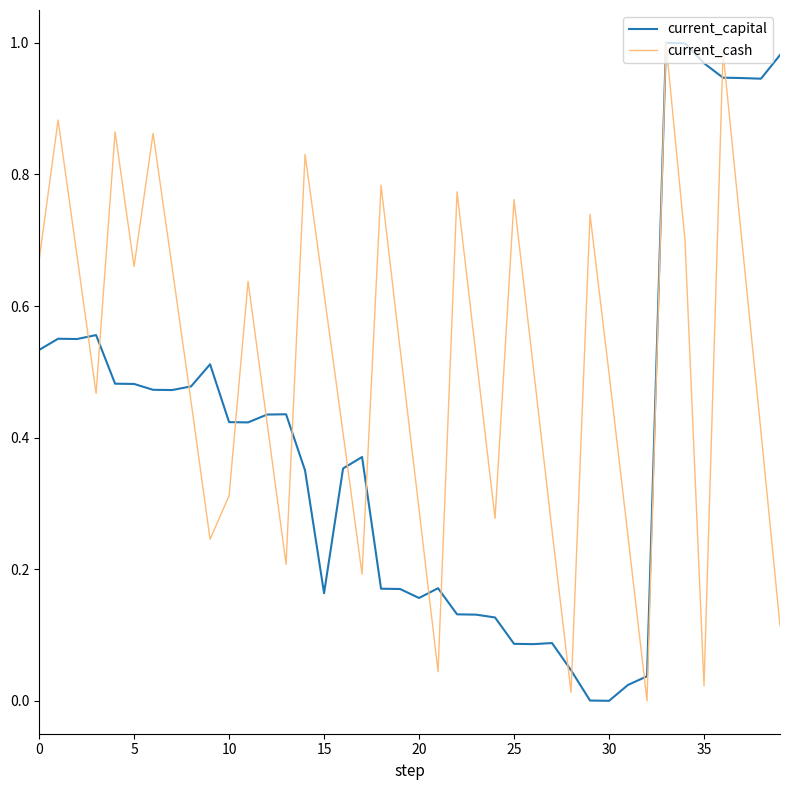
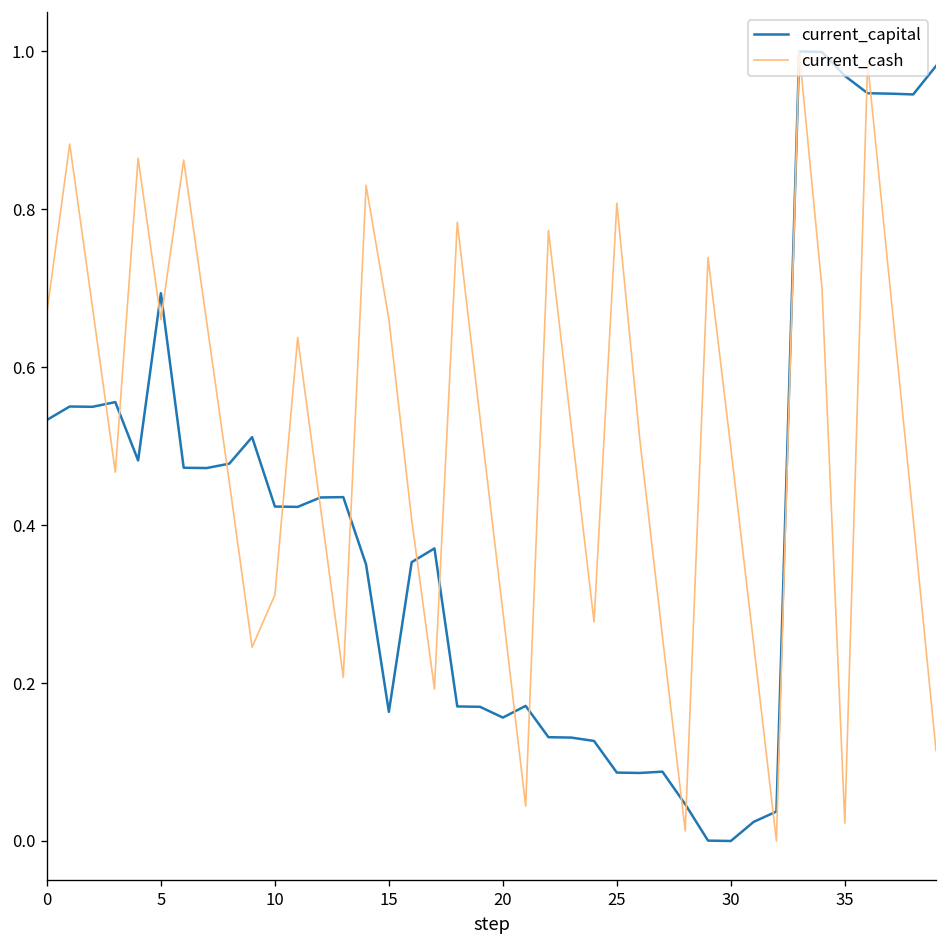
current_capital, 5: 0.48 -> 0.69
current_cash, 15: 0.62 -> 0.66
current_cash, 25: 0.76 -> 0.81
